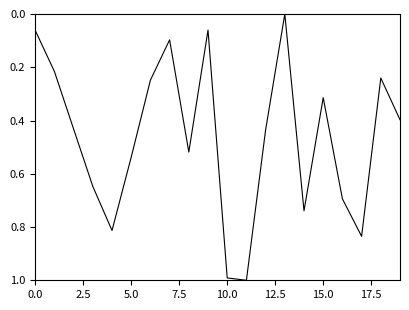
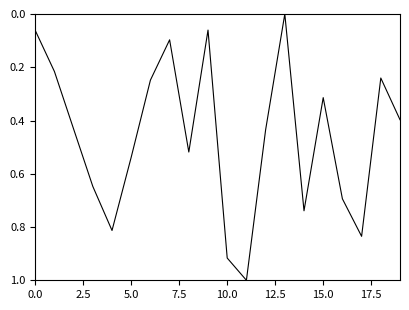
10.0: 0.99 -> 0.92
